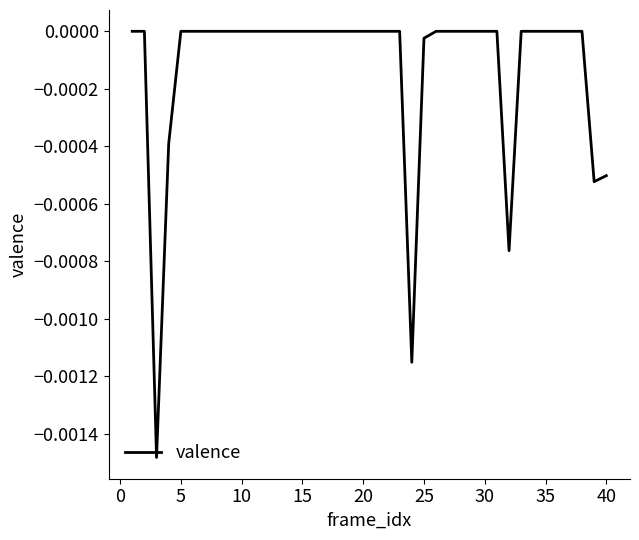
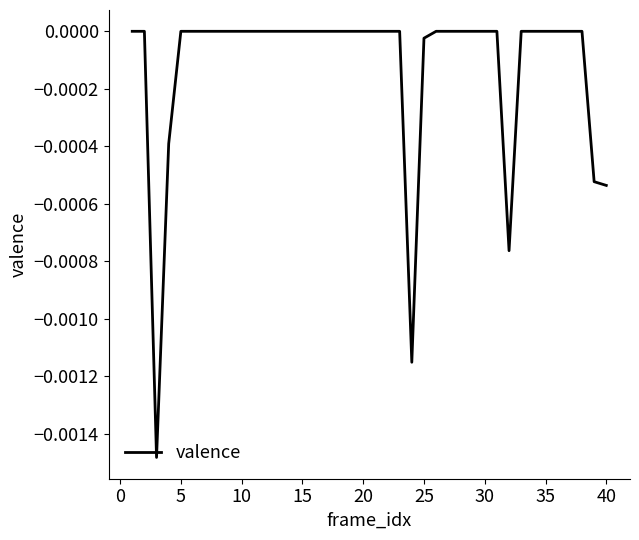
40: -0.00050 -> -0.00054
